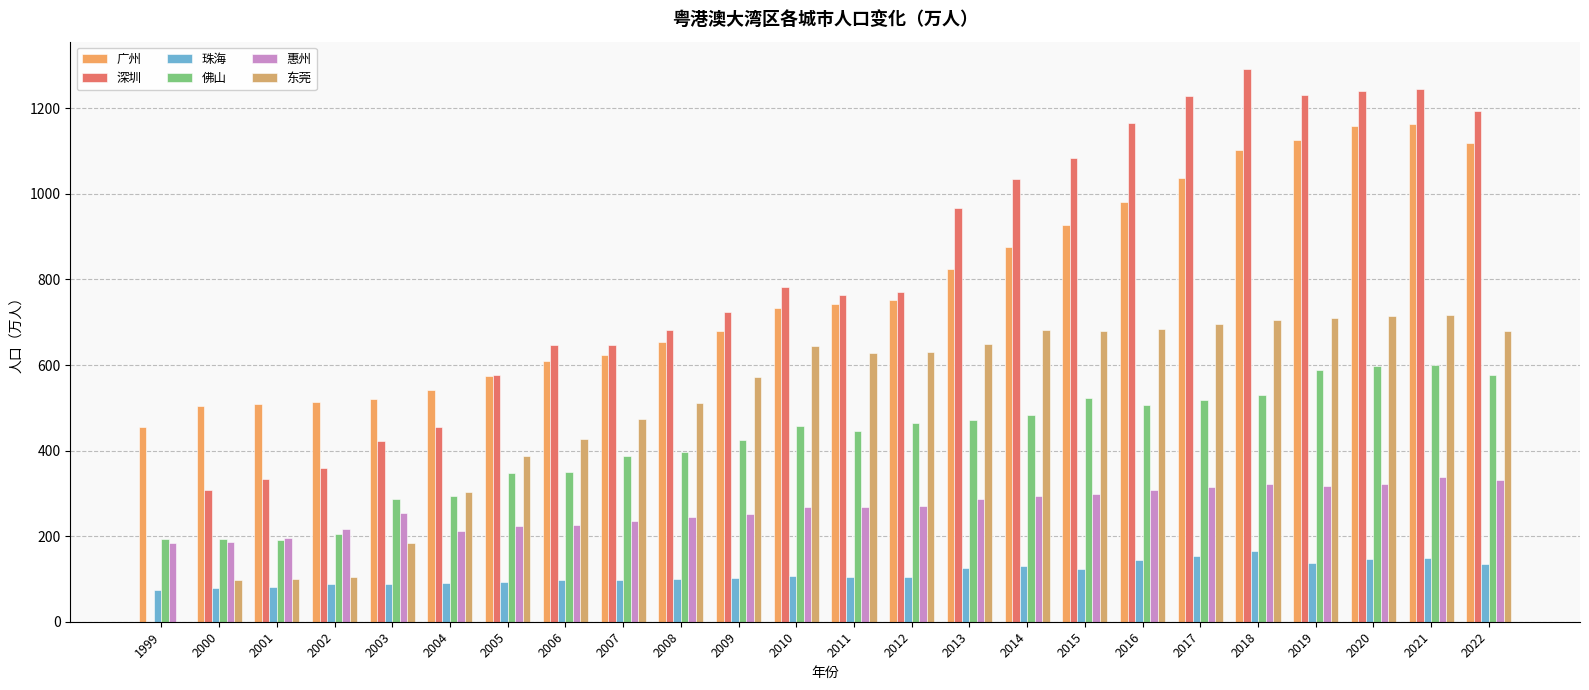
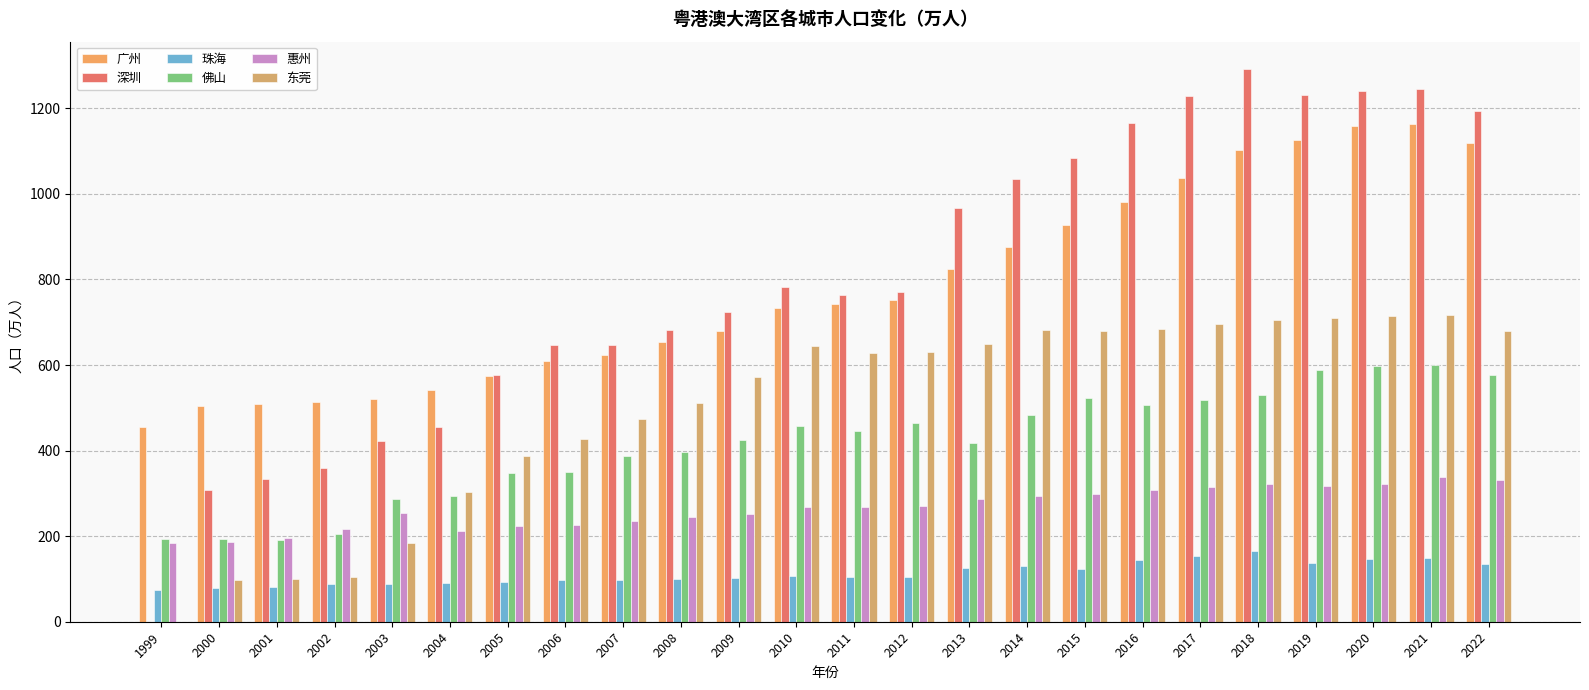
佛山, 2013: 470 -> 420
